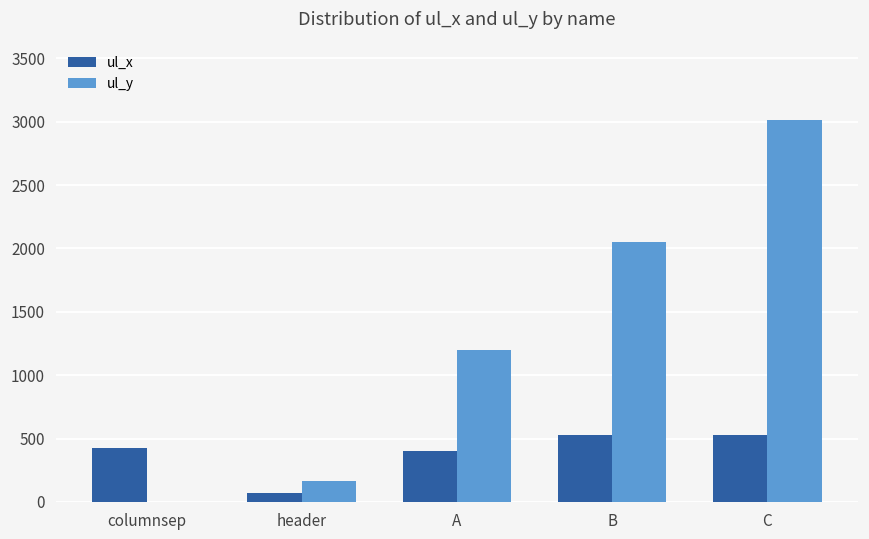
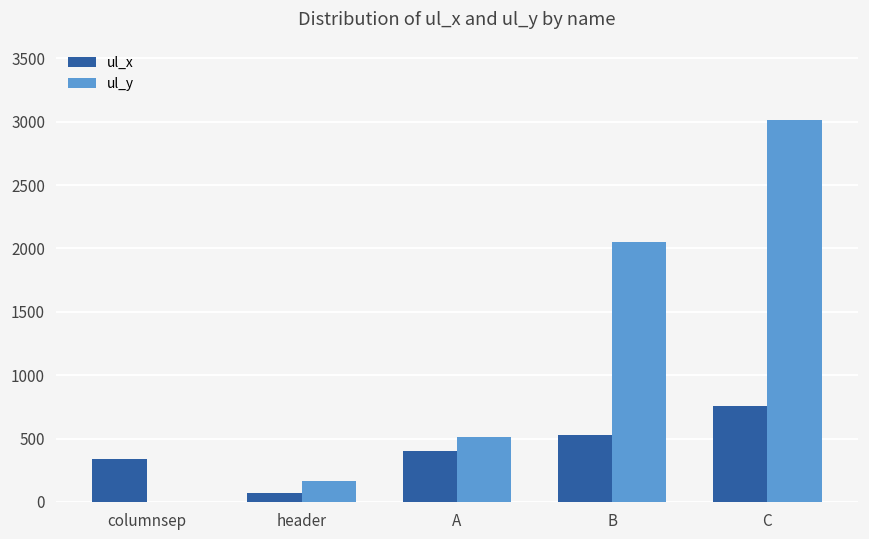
ul_x, columnsep: 430 -> 340
ul_y, A: 1200 -> 510
ul_x, C: 520 -> 760
